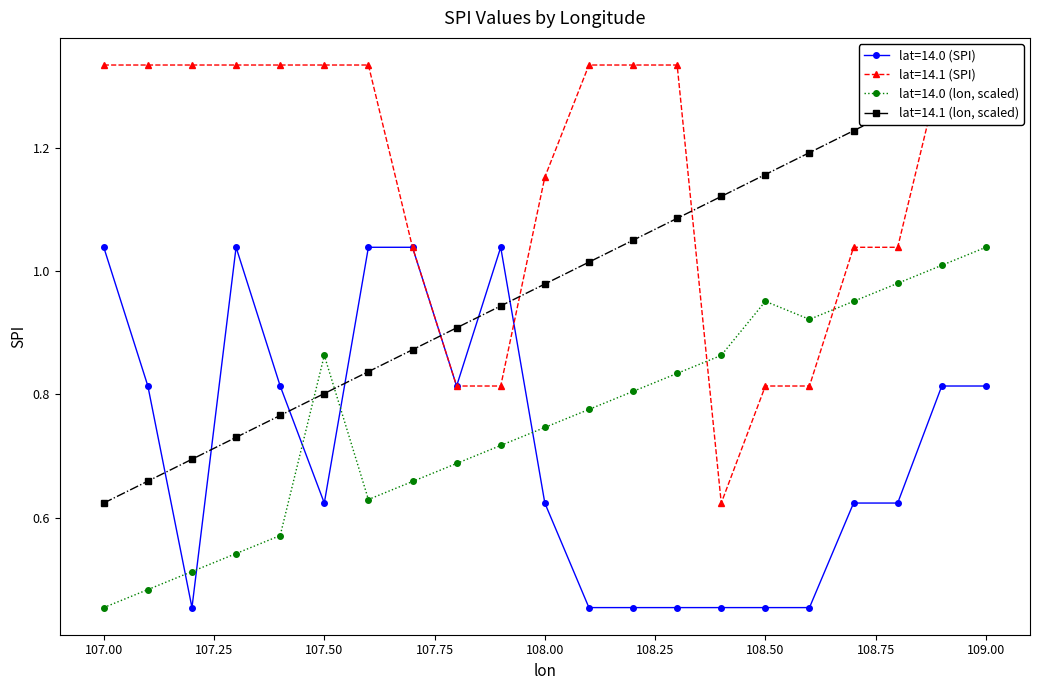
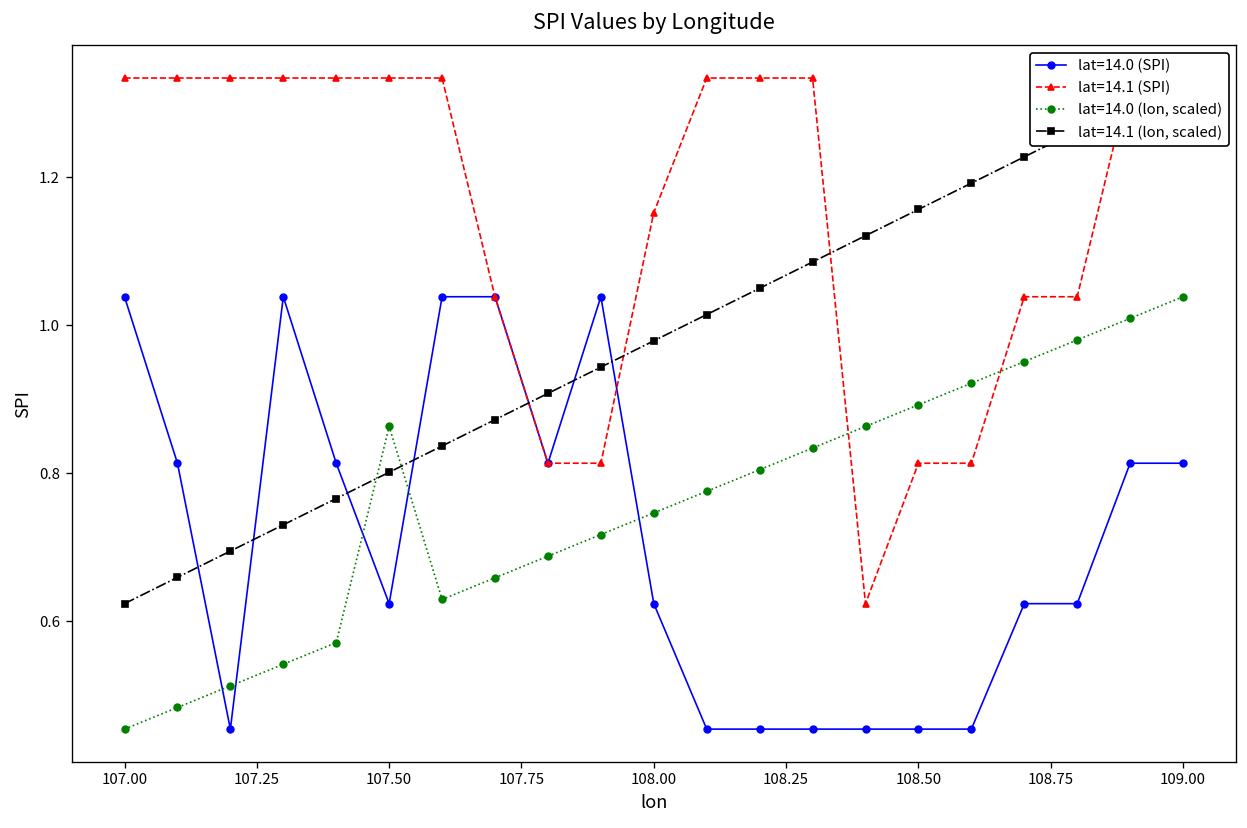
lat=14.0 (lon, scaled), 108.50: 0.95 -> 0.89
